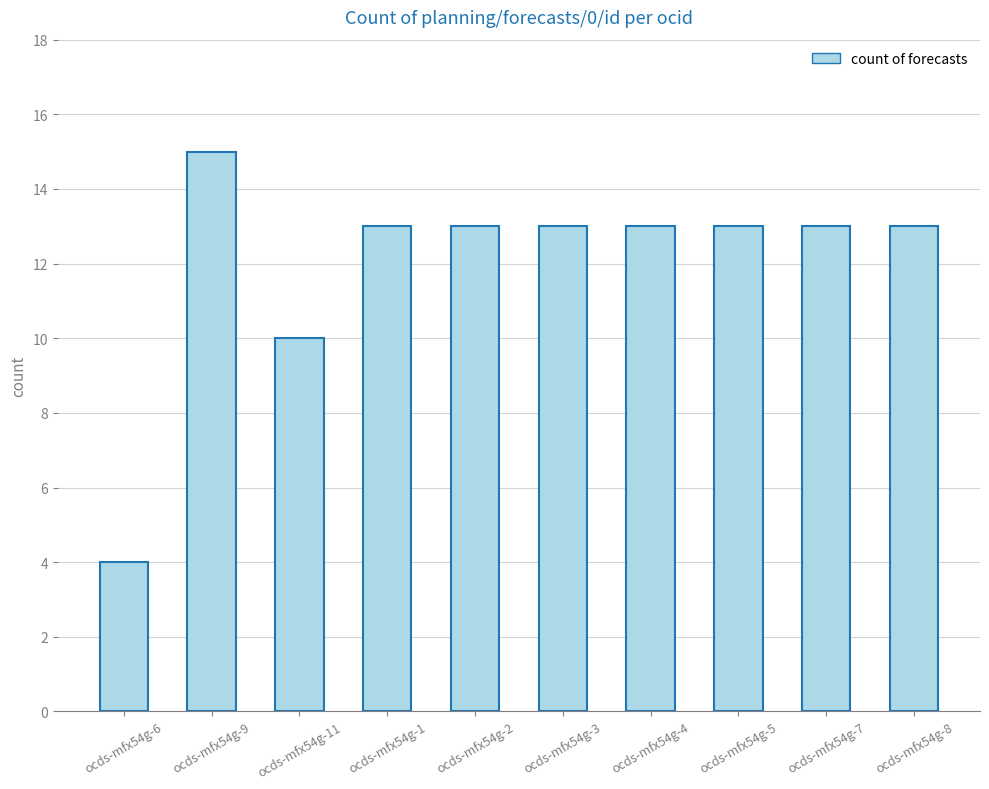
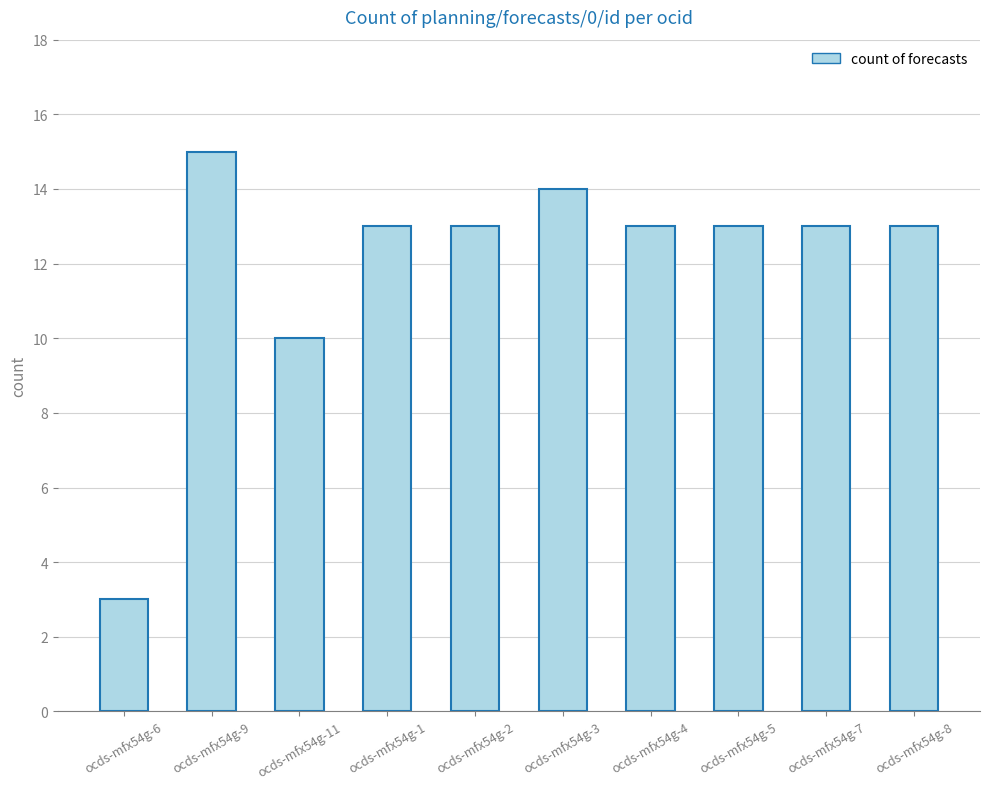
ocds-mfx54g-6: 4 -> 3
ocds-mfx54g-3: 13 -> 14
